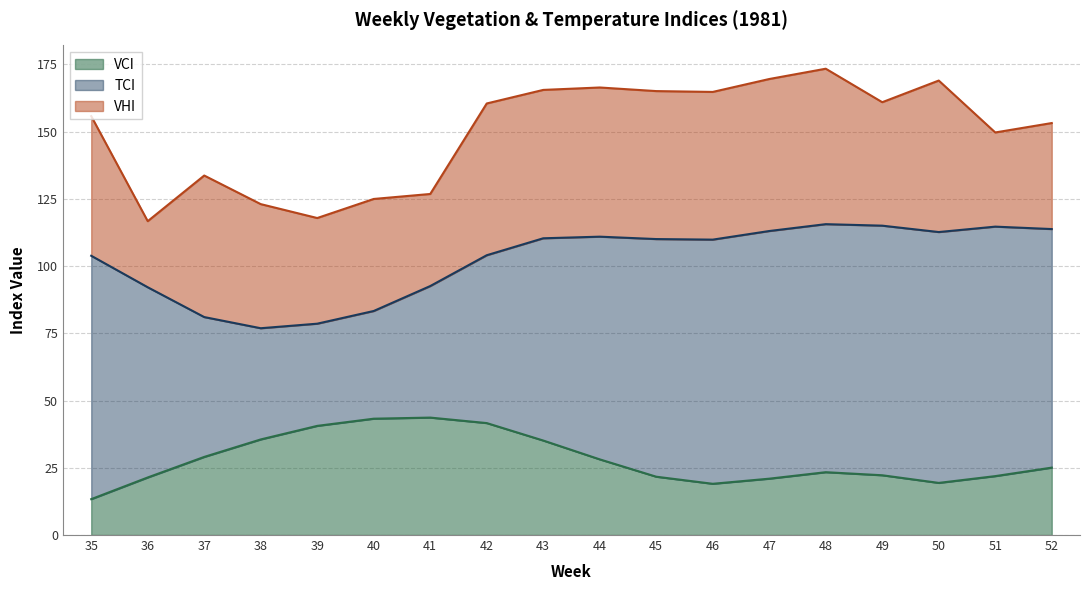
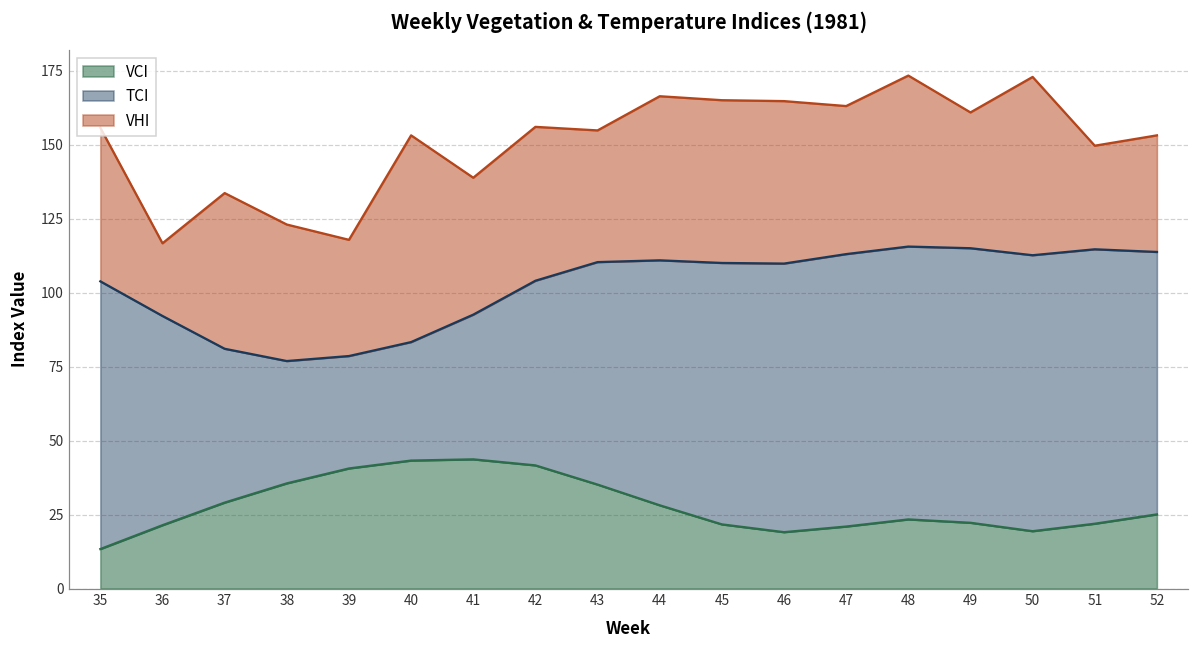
VHI, 40: 42 -> 70
VHI, 41: 34 -> 46
VHI, 42: 56 -> 52
VHI, 43: 55 -> 45
VHI, 47: 57 -> 50
VHI, 50: 56 -> 60
